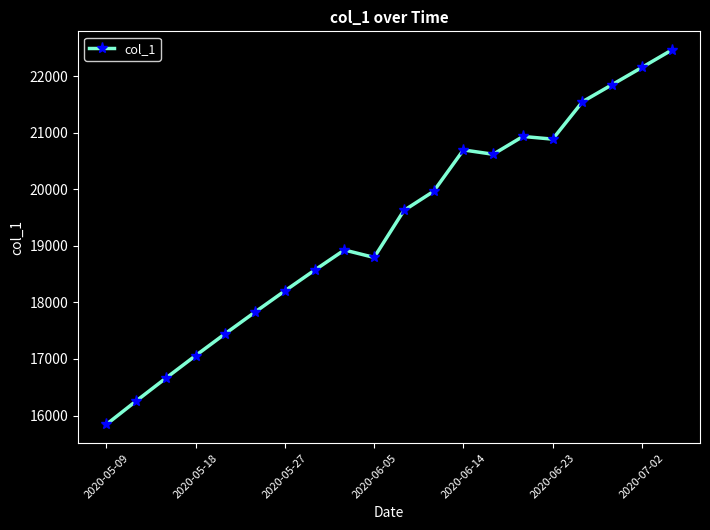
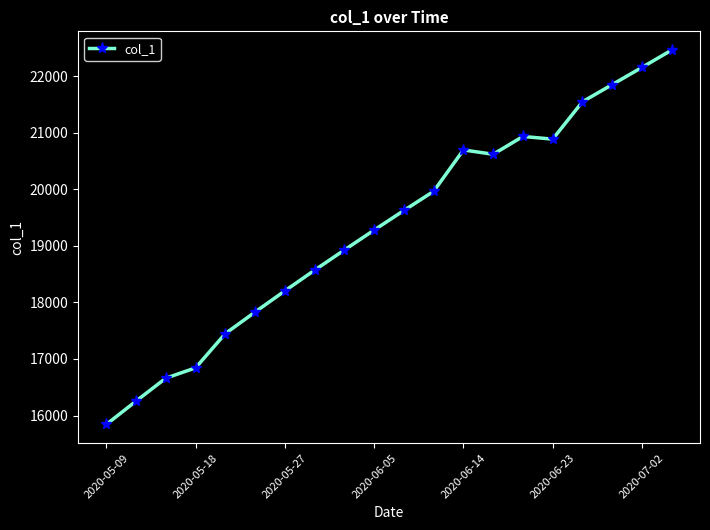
2020-05-18: 17100 -> 16800
2020-06-05: 18800 -> 19300
